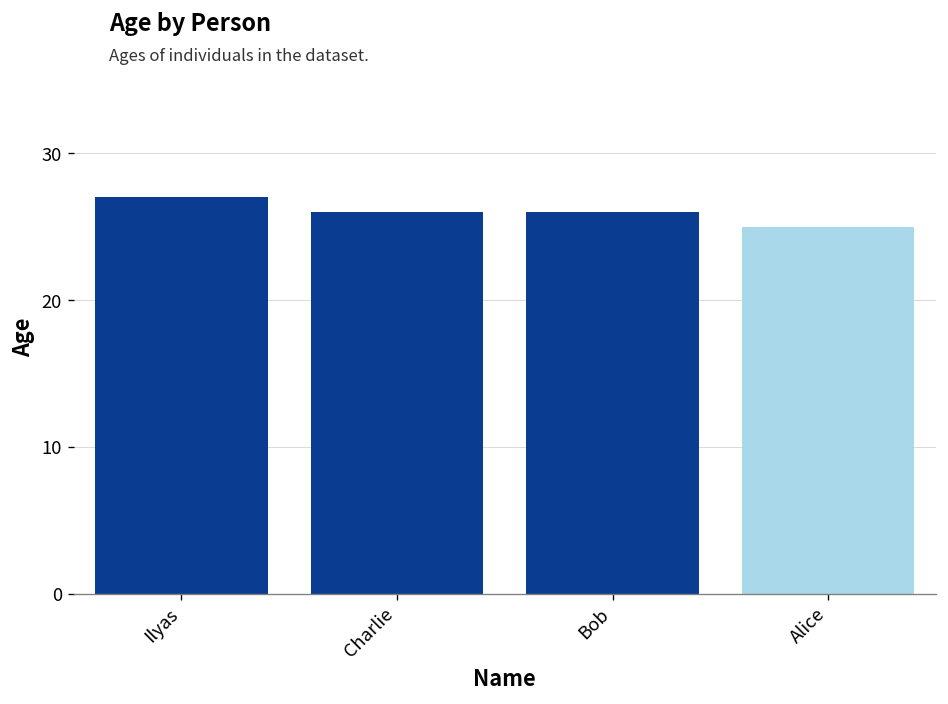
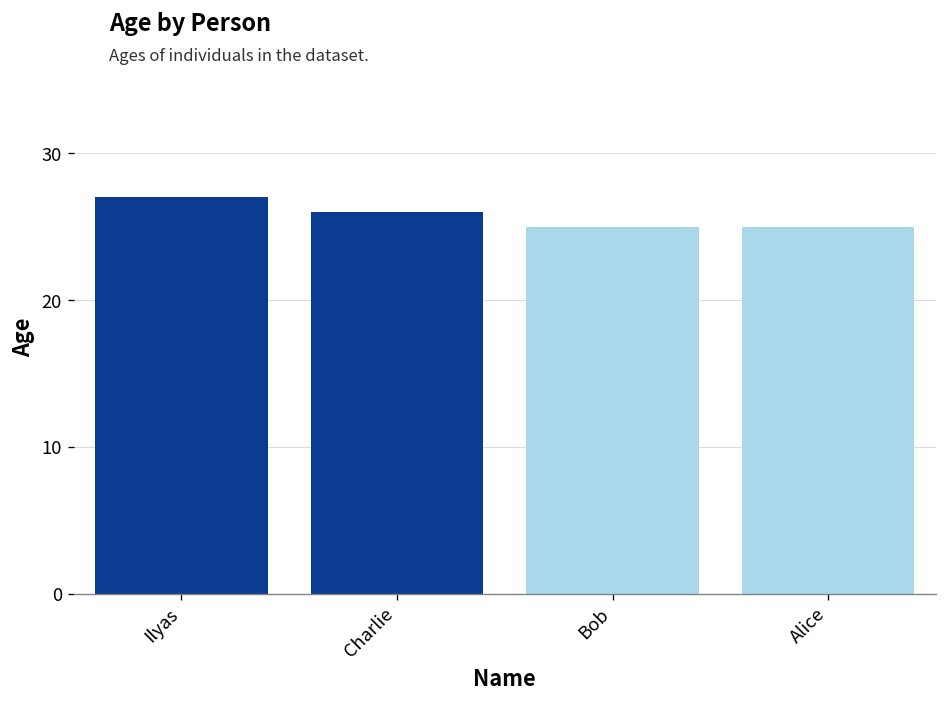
Bob: 26 -> 25
